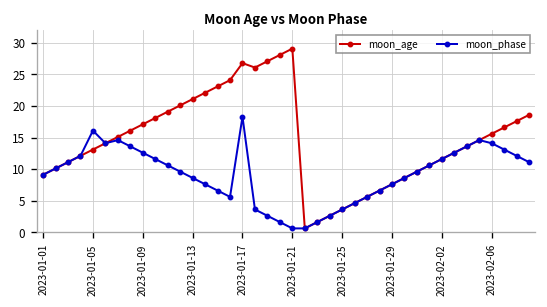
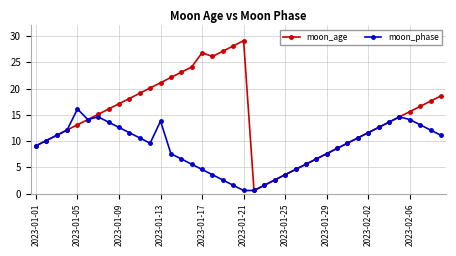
moon_phase, 2023-01-13: 9 -> 14
moon_phase, 2023-01-17: 18 -> 5
